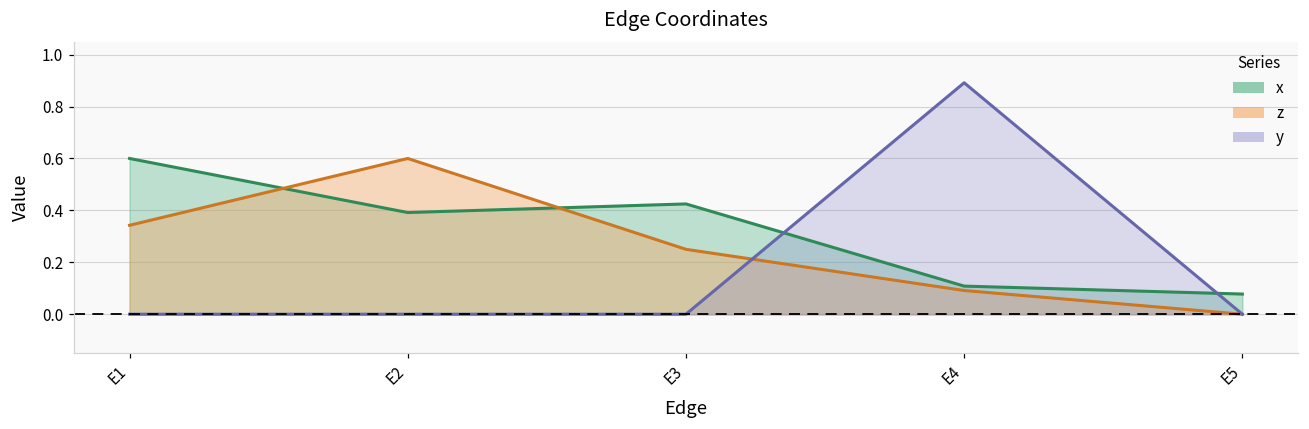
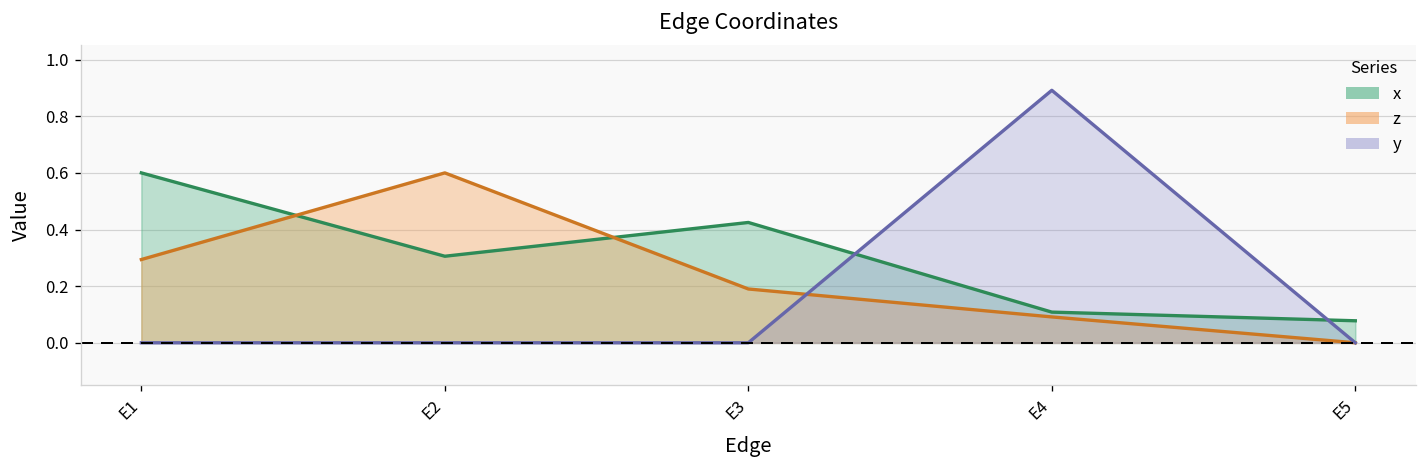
z, E1: 0.34 -> 0.29
x, E2: 0.39 -> 0.31
z, E3: 0.25 -> 0.19
